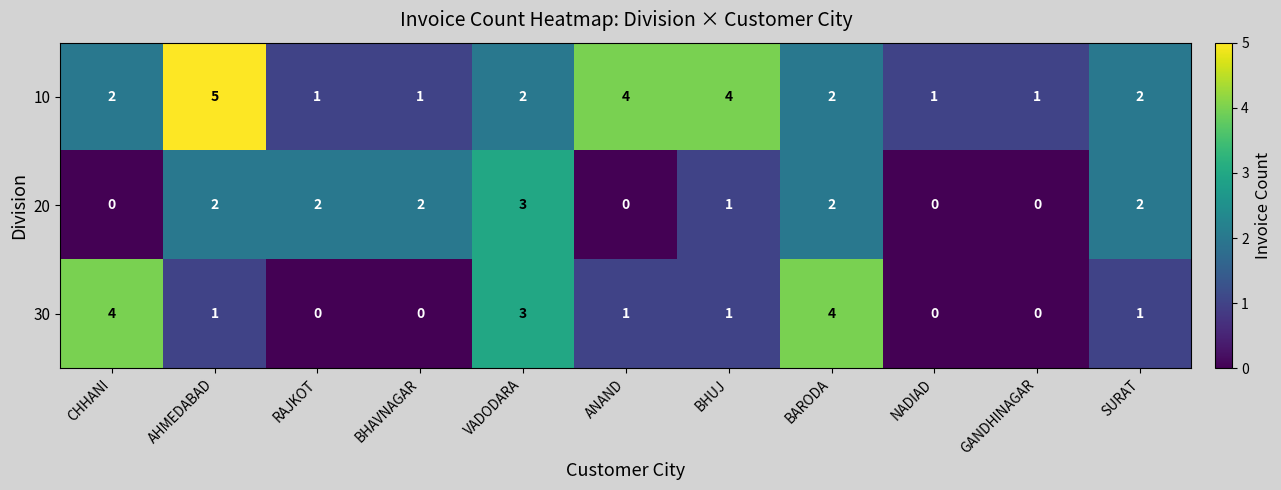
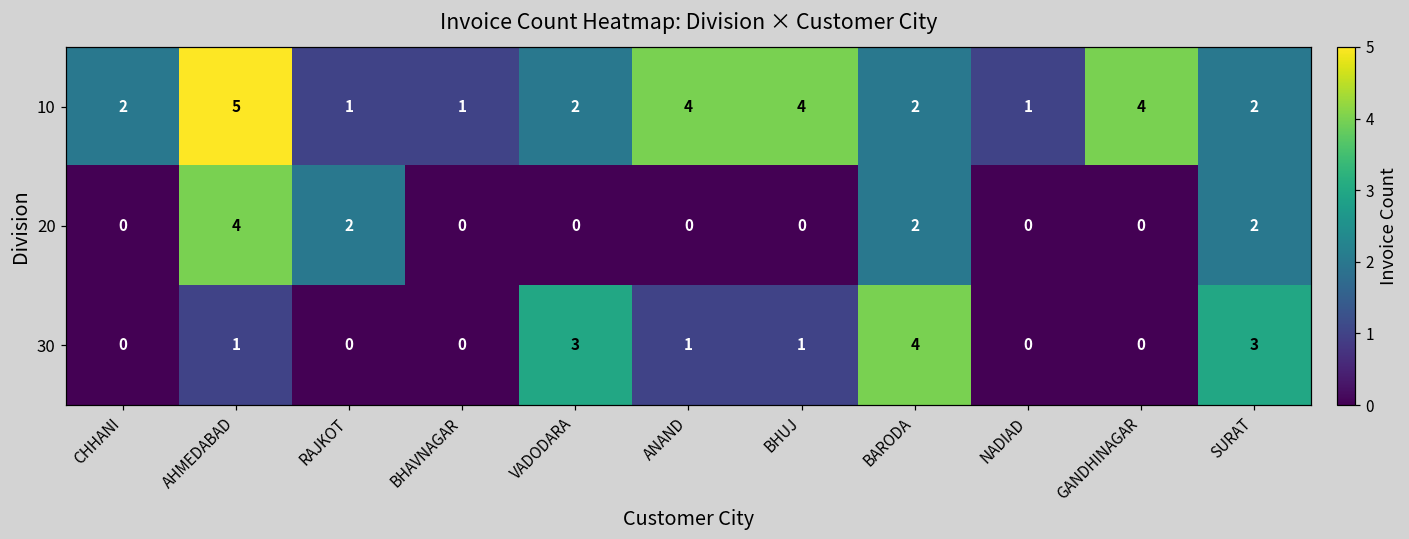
10, GANDHINAGAR: 1 -> 4
20, AHMEDABAD: 2 -> 4
20, BHAVNAGAR: 2 -> 0
20, VADODARA: 3 -> 0
20, BHUJ: 1 -> 0
30, CHHANI: 4 -> 0
30, SURAT: 1 -> 3
